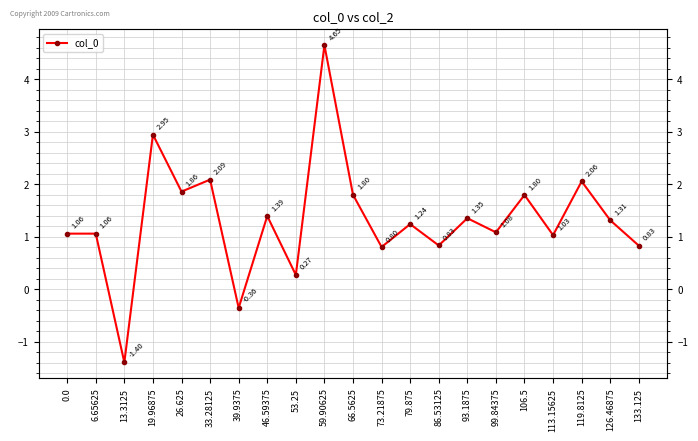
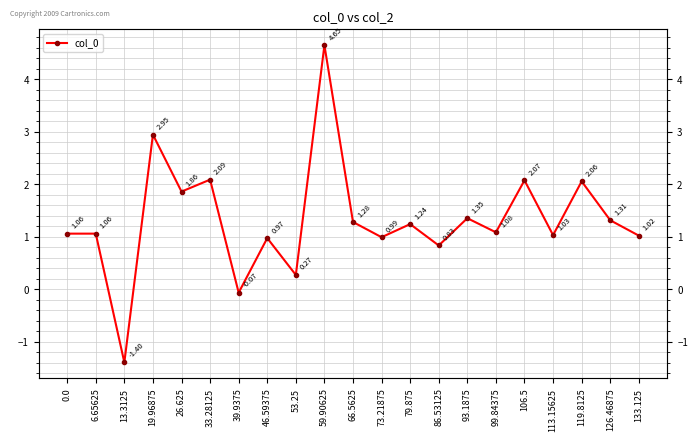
39.9375: -0.36 -> -0.07
46.59375: 1.39 -> 0.97
66.5625: 1.80 -> 1.28
73.21875: 0.80 -> 0.99
106.5: 1.80 -> 2.07
133.125: 0.83 -> 1.02
